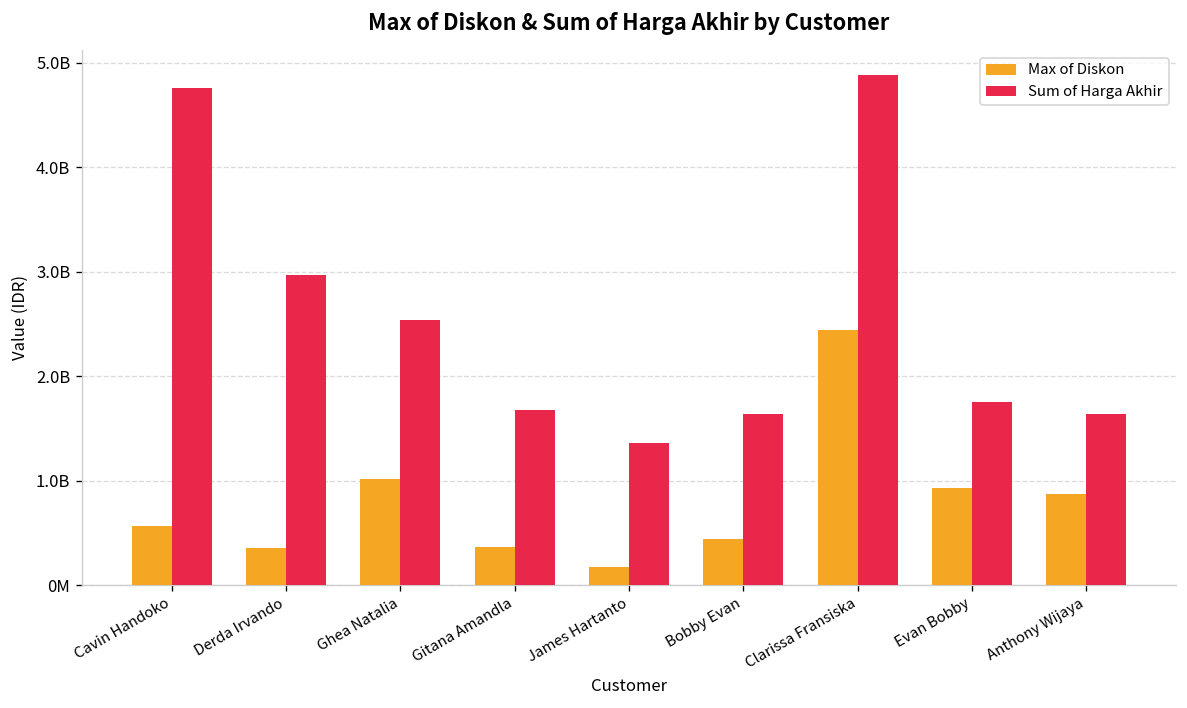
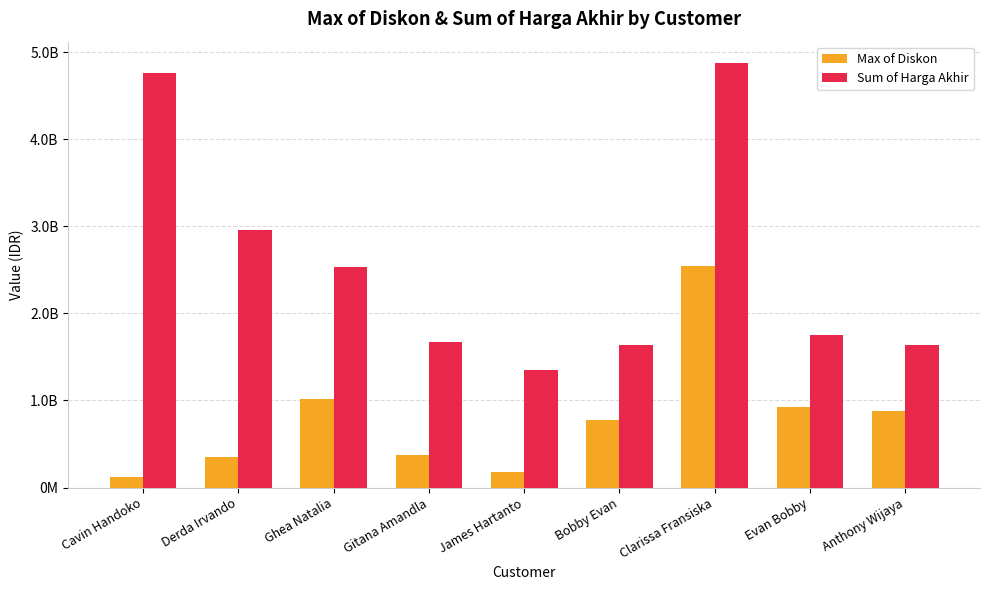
Max of Diskon, Cavin Handoko: 600000000 -> 100000000
Max of Diskon, Bobby Evan: 400000000 -> 800000000
Max of Diskon, Clarissa Fransiska: 2400000000 -> 2600000000
